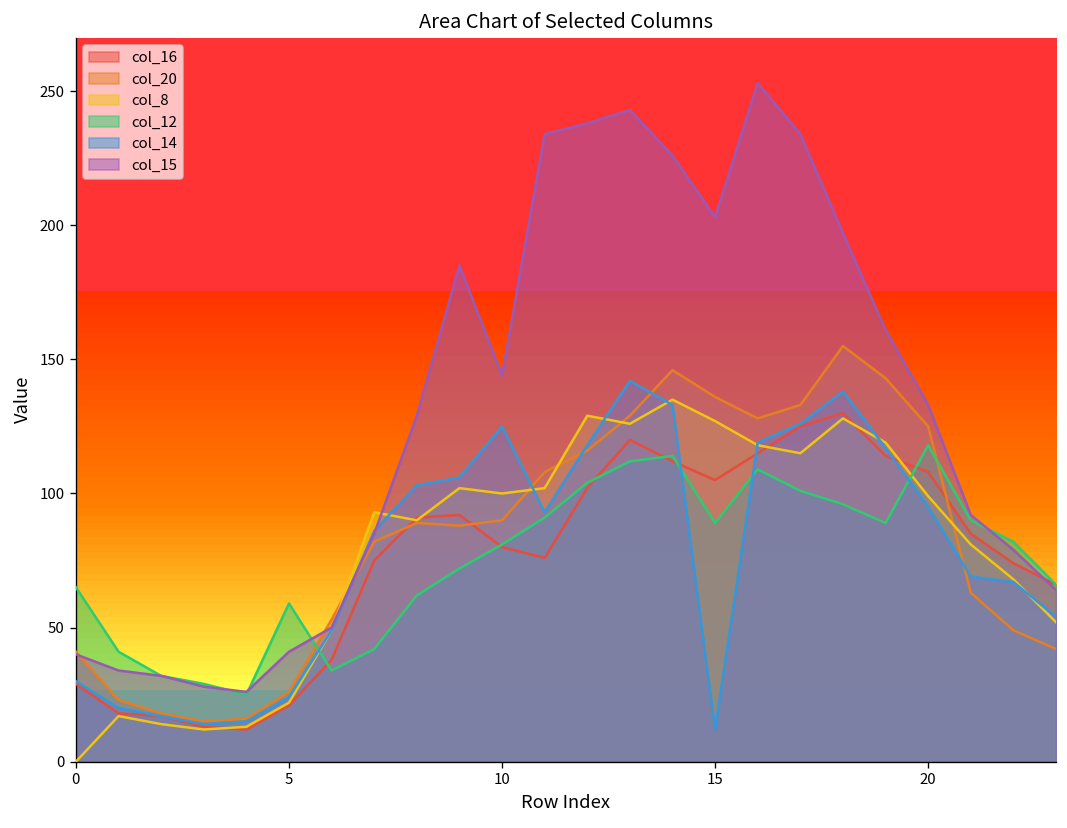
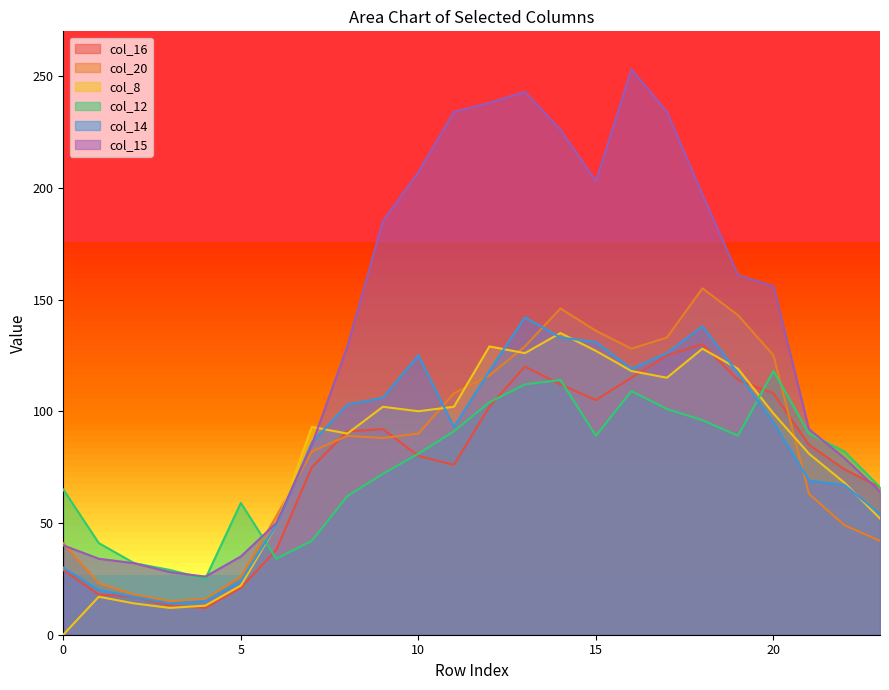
col_15, 5: 41 -> 35
col_15, 10: 144 -> 207
col_14, 15: 12 -> 131
col_15, 20: 133 -> 156
